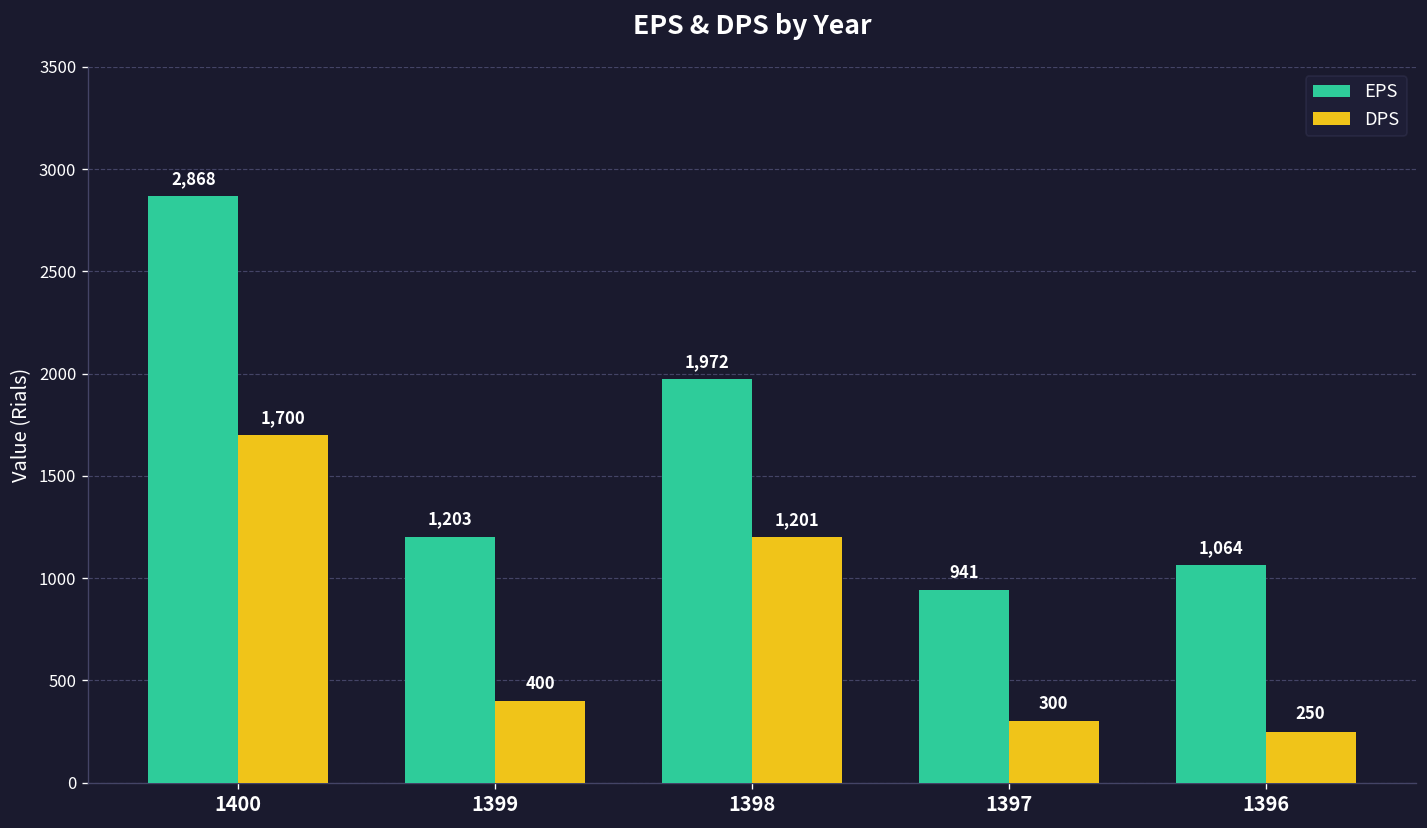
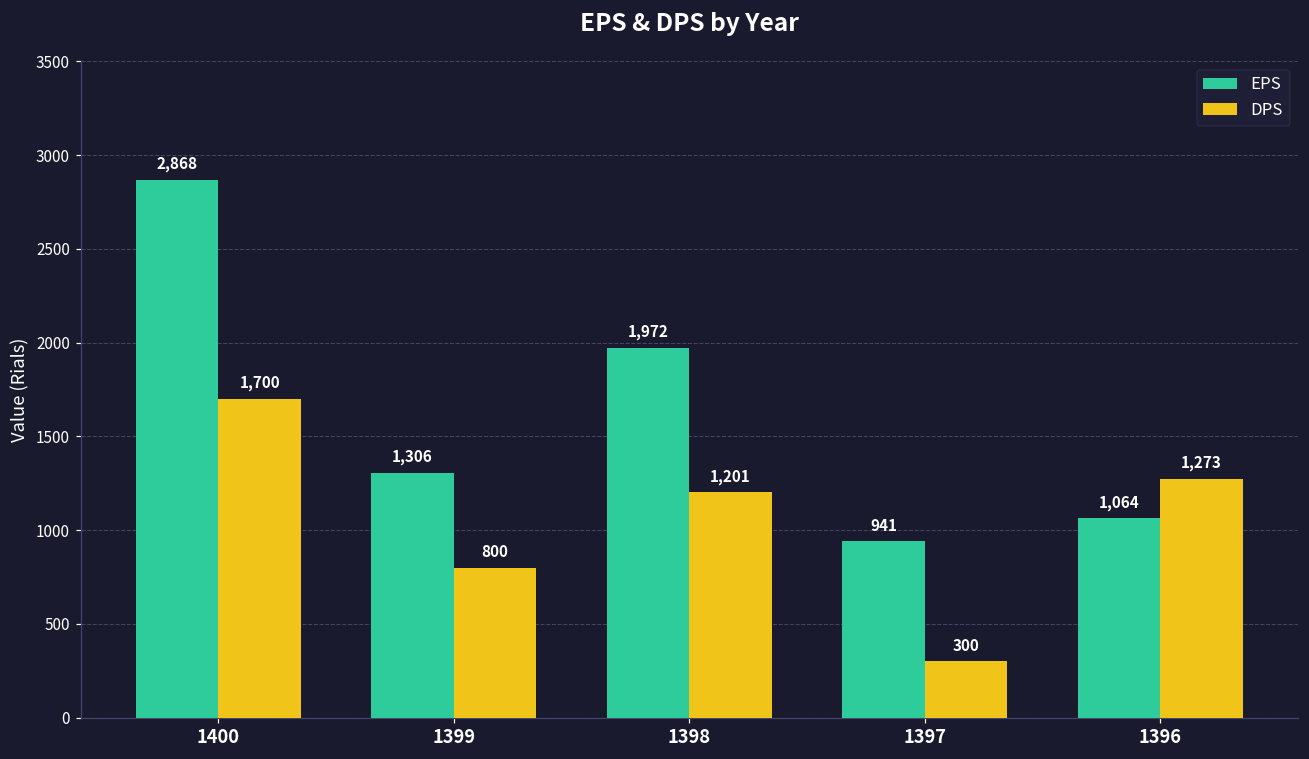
EPS, 1399: 1,203 -> 1,306
DPS, 1399: 400 -> 800
DPS, 1396: 250 -> 1,273
